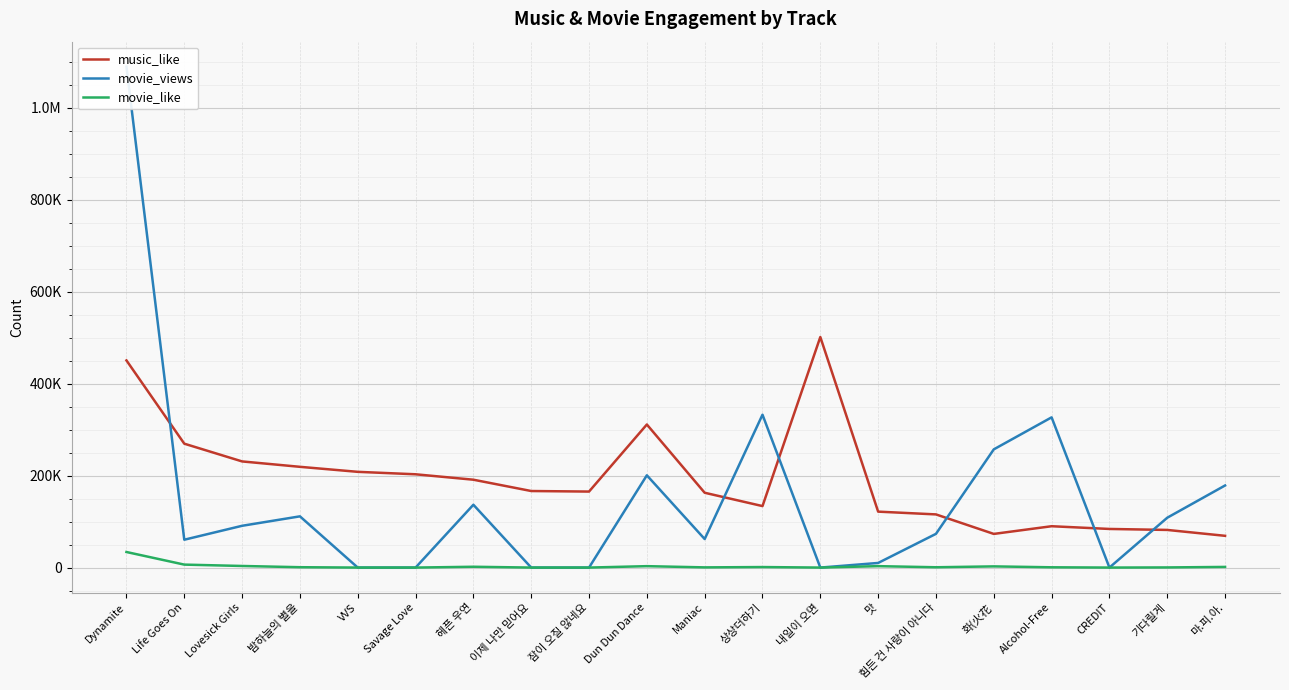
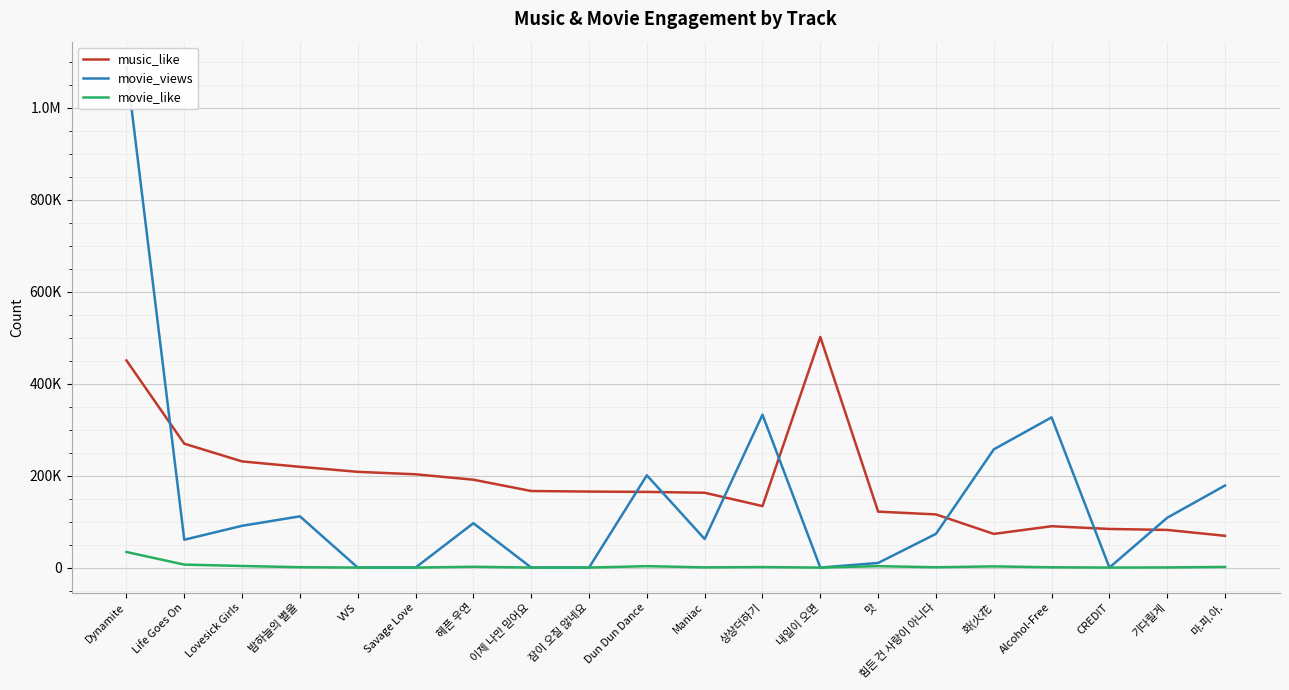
movie_views, 헤픈 우연: 140000 -> 100000
music_like, Dun Dun Dance: 310000 -> 160000
